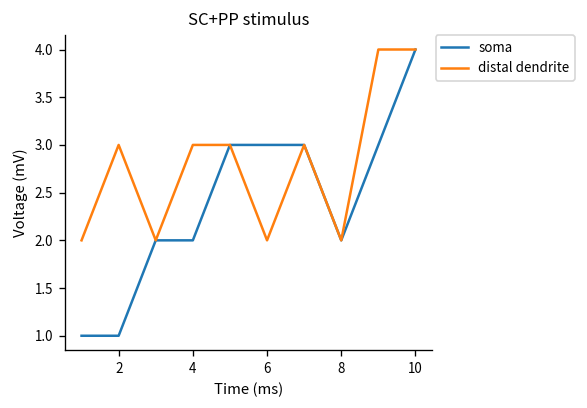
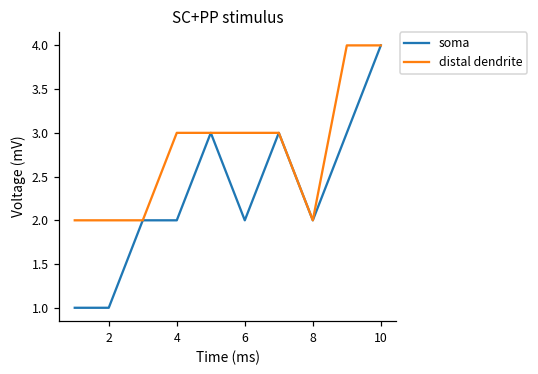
distal dendrite, 2: 3 -> 2
soma, 6: 3 -> 2
distal dendrite, 6: 2 -> 3
